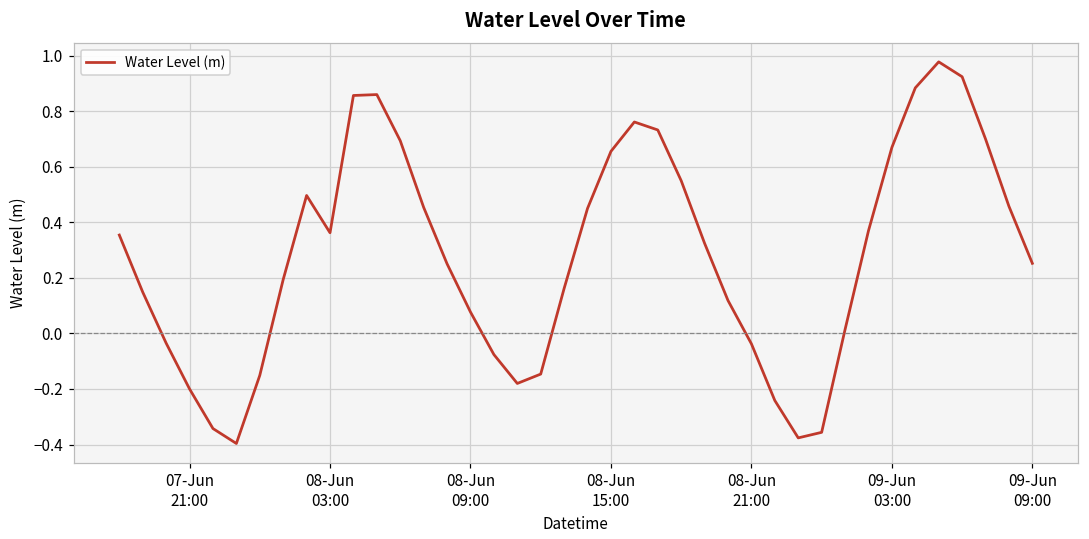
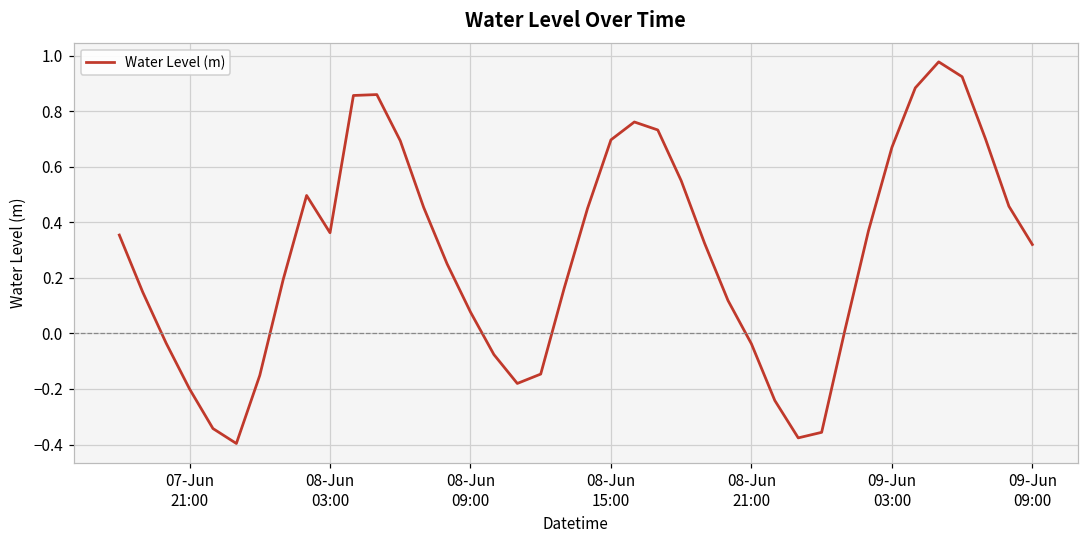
08-Jun 15:00: 0.66 -> 0.70
09-Jun 09:00: 0.25 -> 0.32
